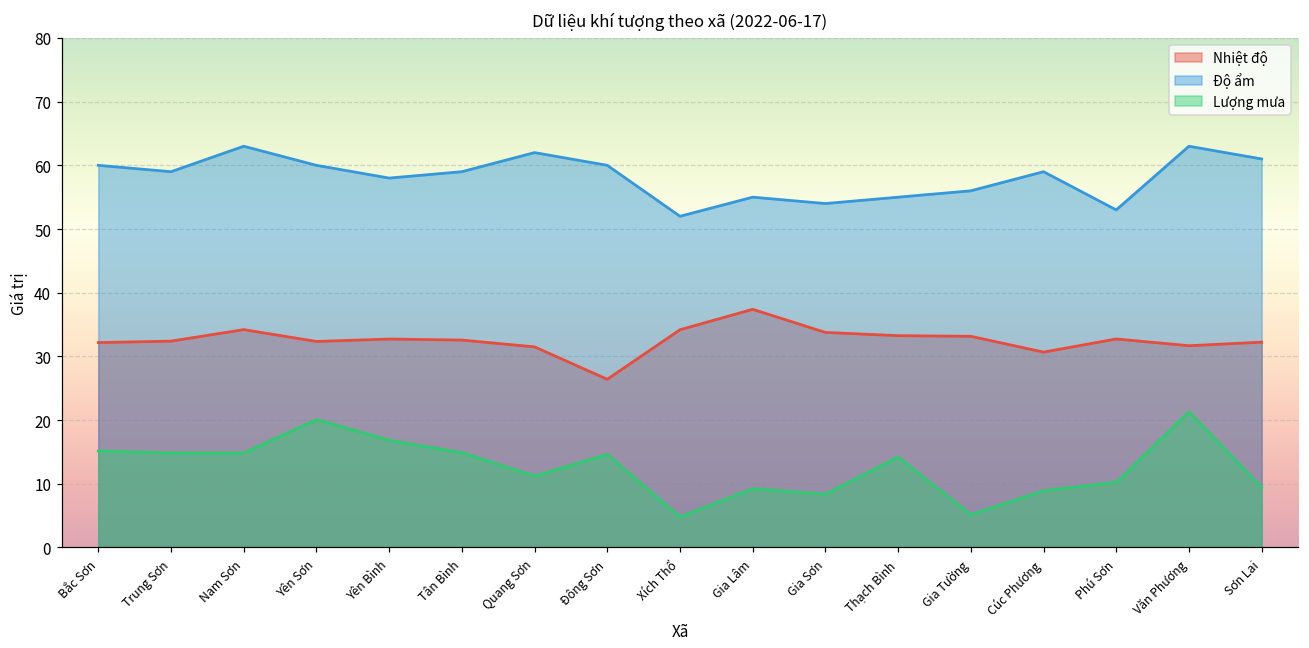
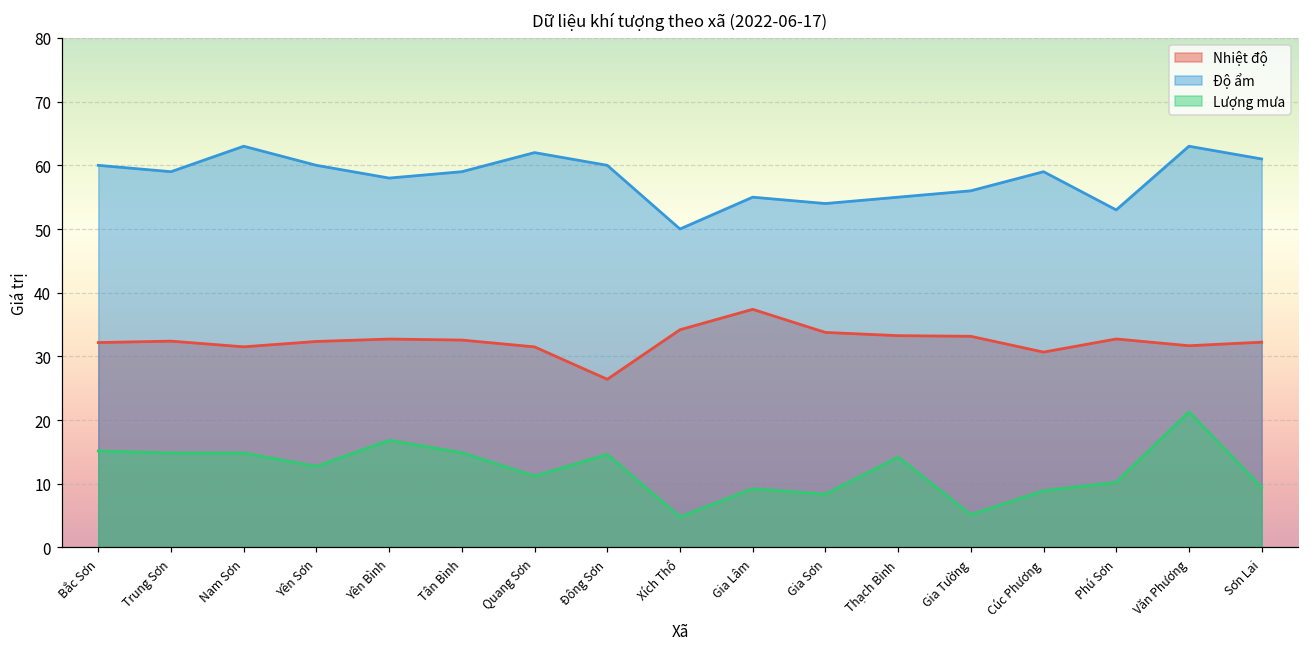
Nhiệt độ, Nam Sơn: 34 -> 32
Lượng mưa, Yên Sơn: 20 -> 13
Độ ẩm, Xích Thổ: 52 -> 50
